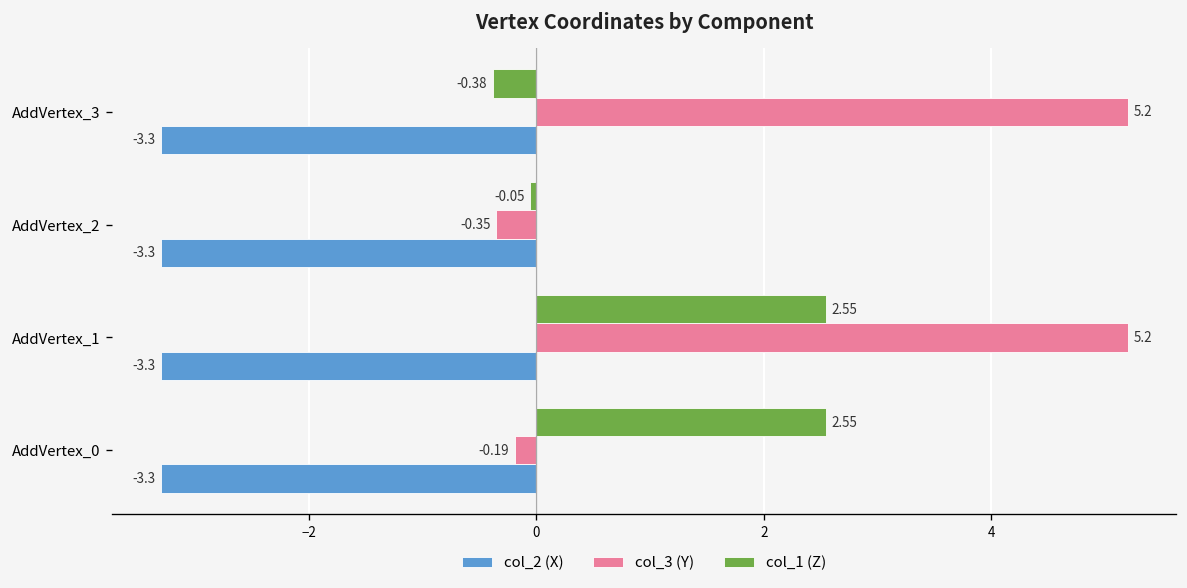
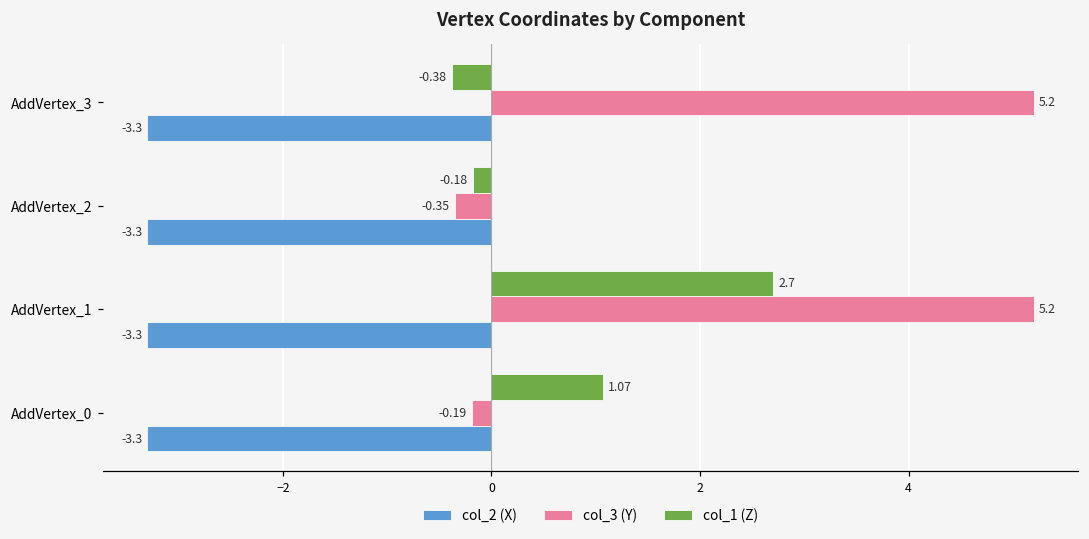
col_1 (Z), AddVertex_2: -0.05 -> -0.18
col_1 (Z), AddVertex_1: 2.55 -> 2.7
col_1 (Z), AddVertex_0: 2.55 -> 1.07
